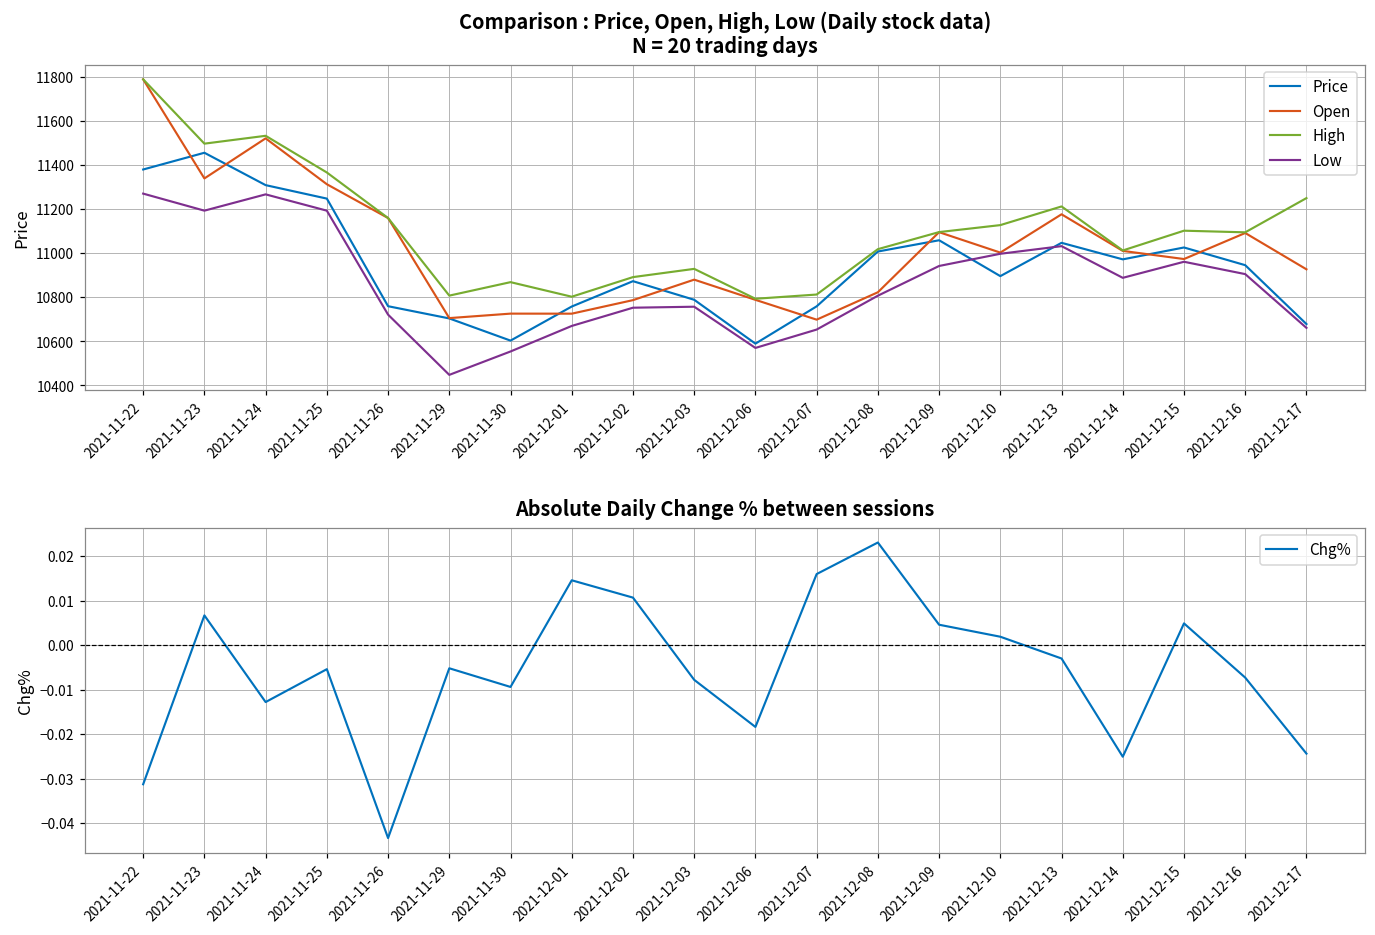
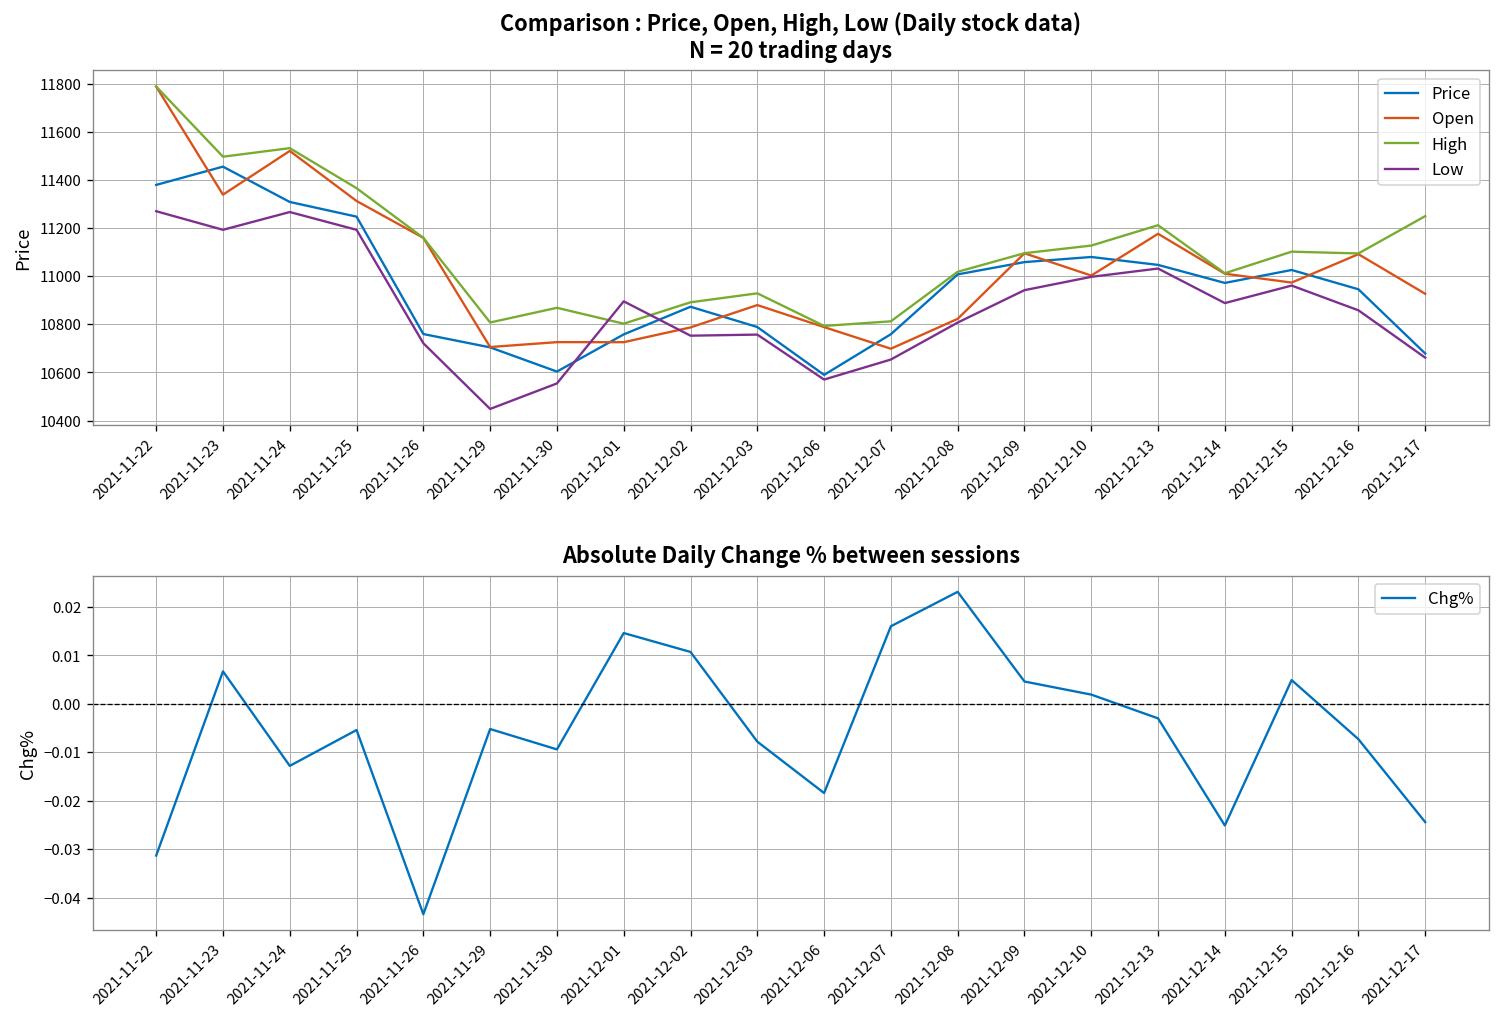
Comparison : Price, Open, High, Low (Daily stock data) N = 20 trading days, Low, 2021-12-01: 10670 -> 10900
Comparison : Price, Open, High, Low (Daily stock data) N = 20 trading days, Price, 2021-12-10: 10900 -> 11080
Comparison : Price, Open, High, Low (Daily stock data) N = 20 trading days, Low, 2021-12-16: 10910 -> 10860
